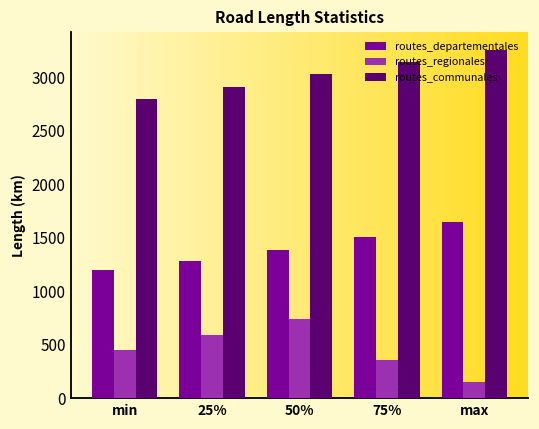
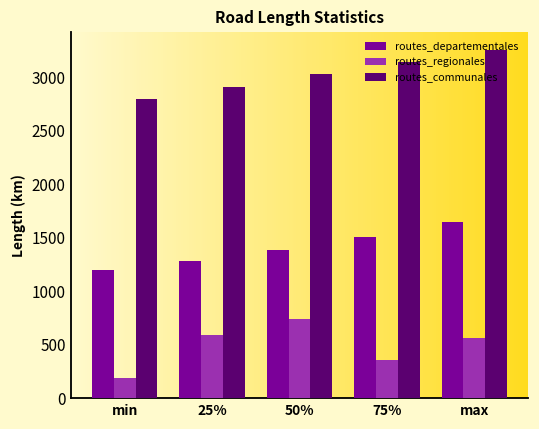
routes_regionales, min: 500 -> 200
routes_regionales, max: 200 -> 600
